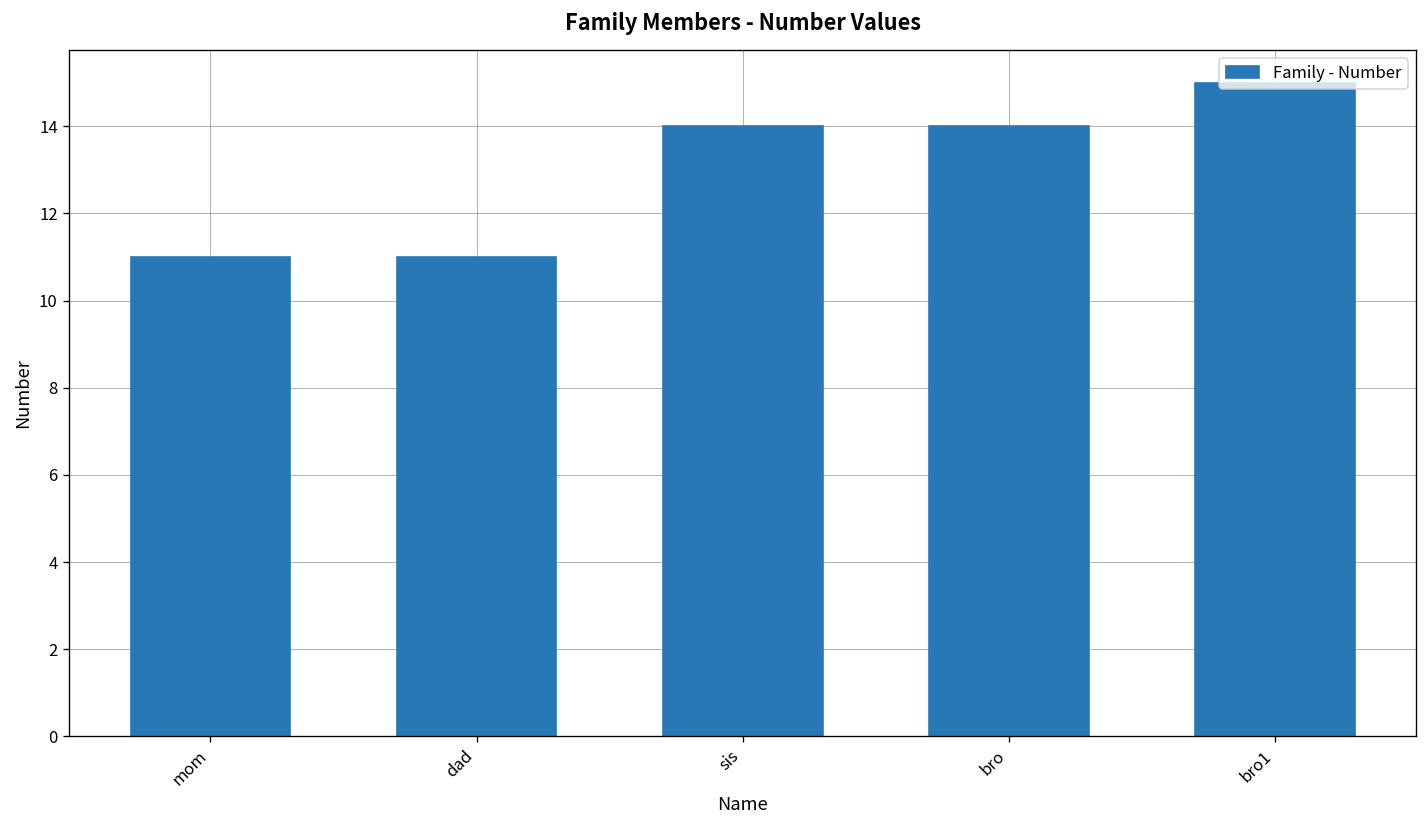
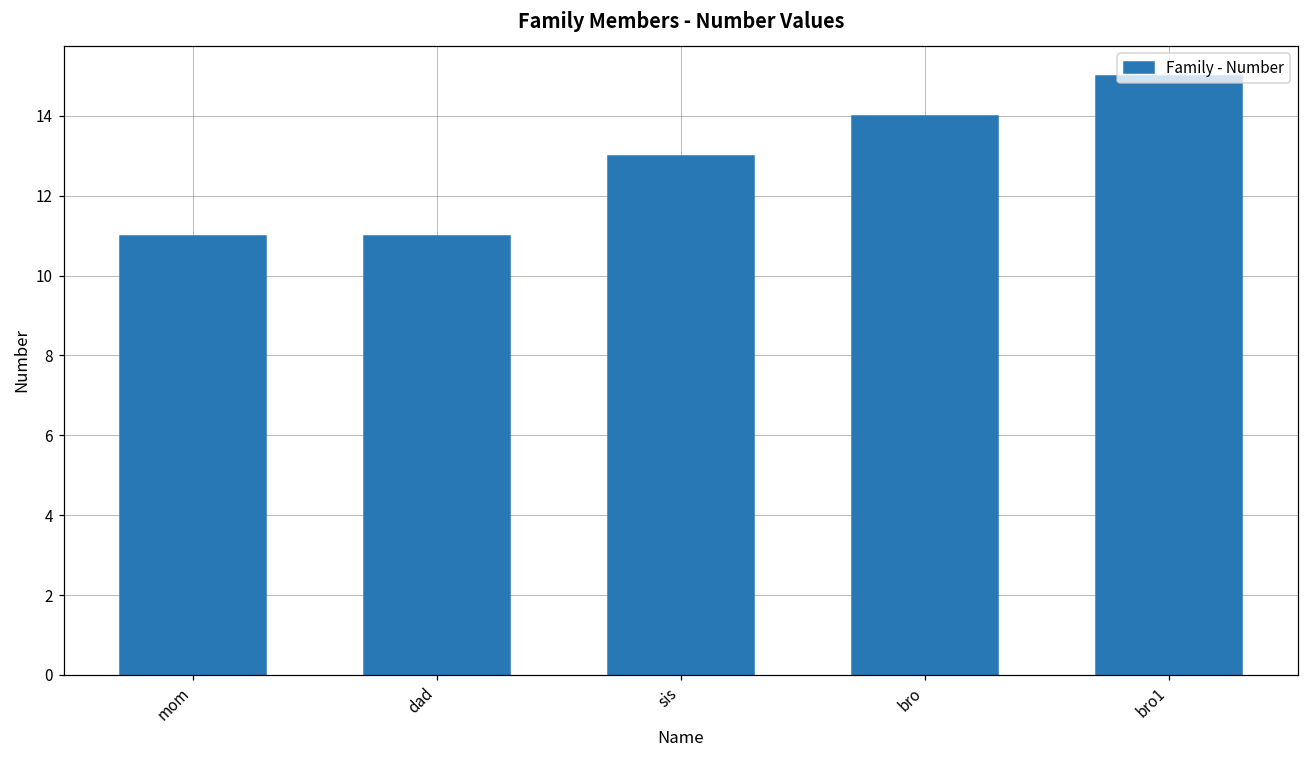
sis: 14 -> 13
